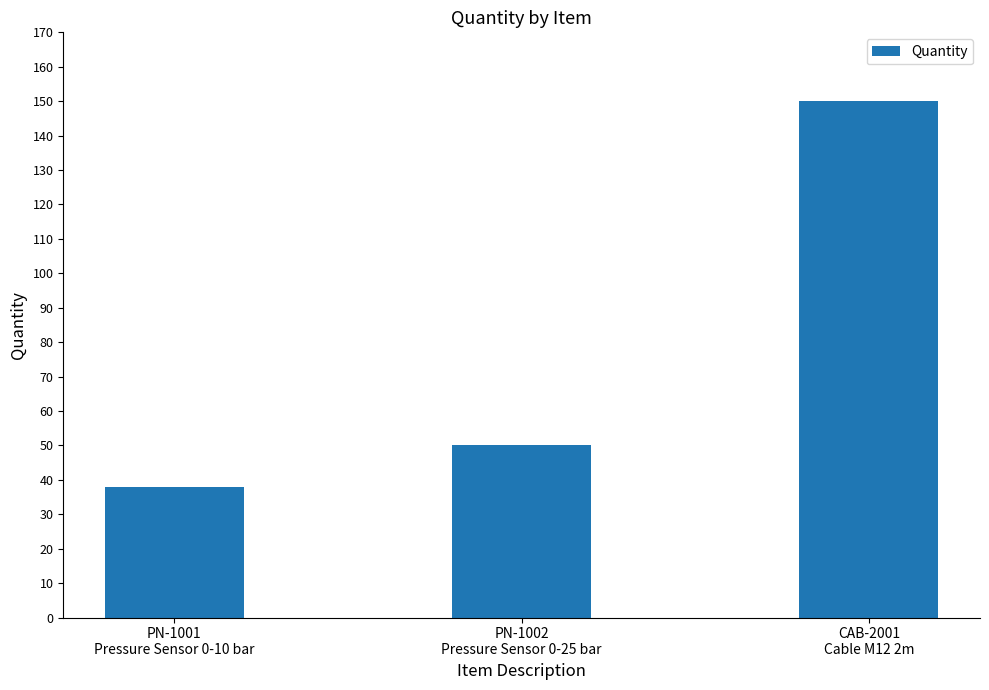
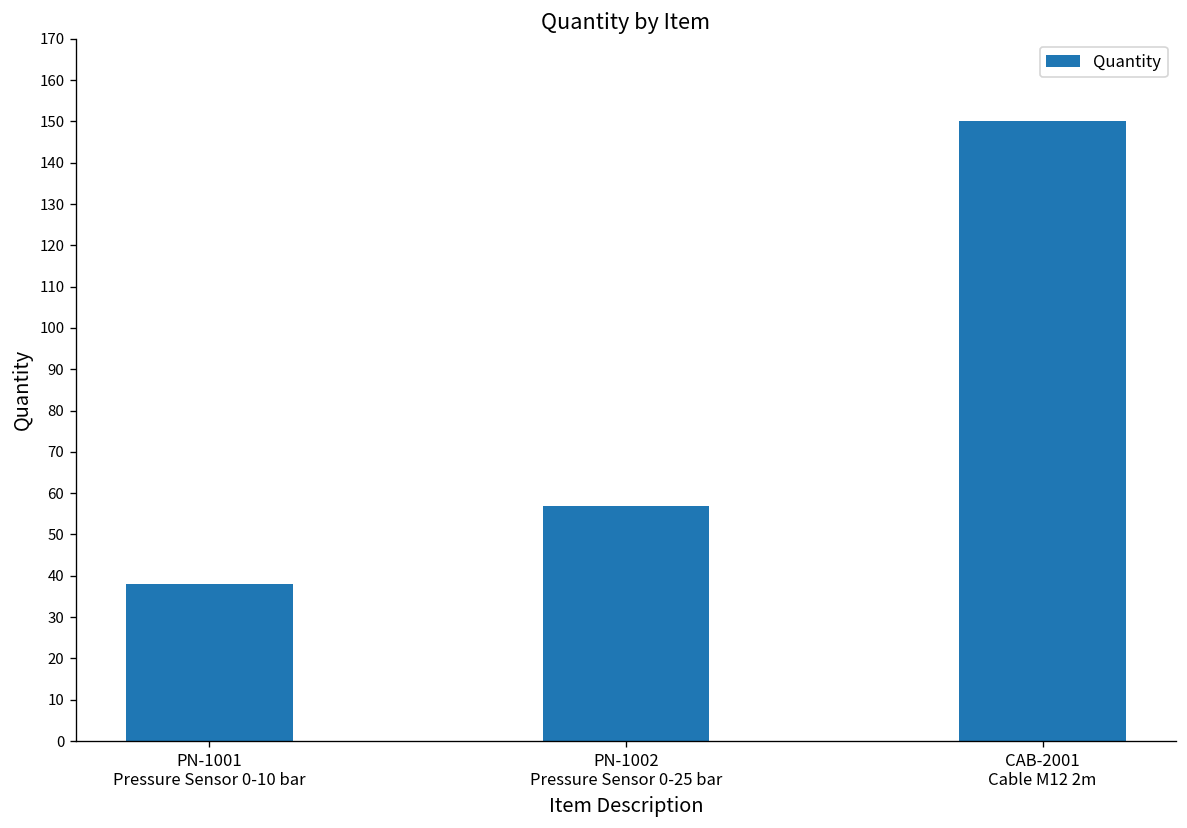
PN-1002 Pressure Sensor 0-25 bar: 50 -> 57
